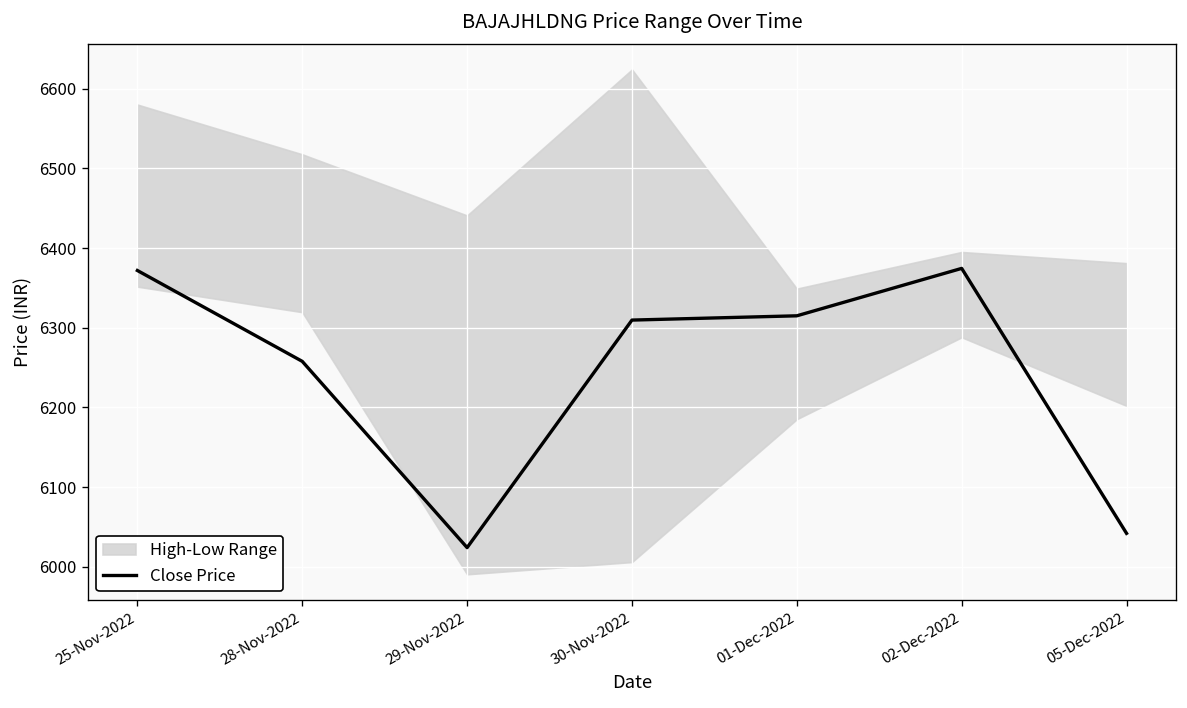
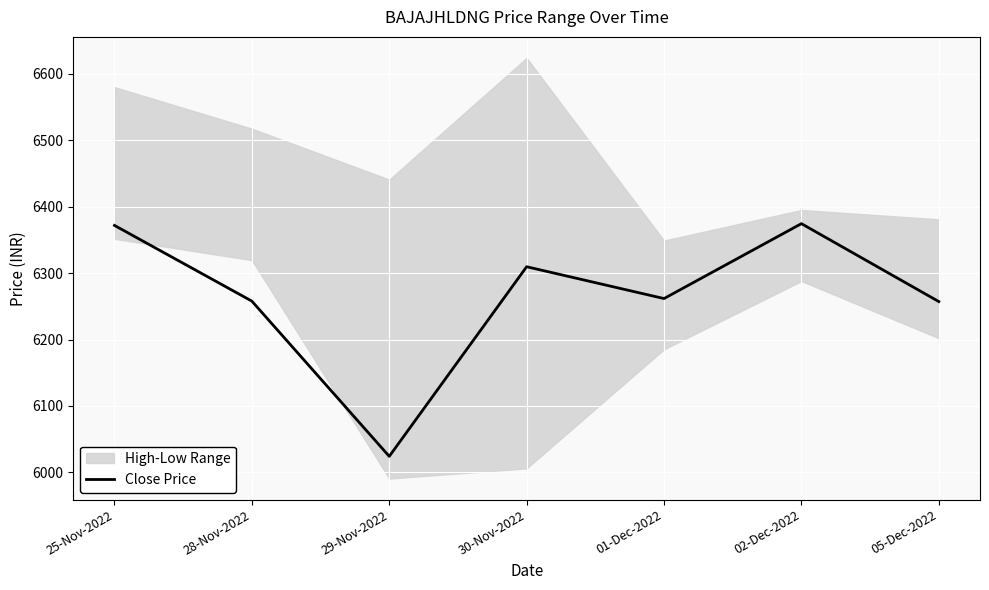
Close Price, 01-Dec-2022: 6310 -> 6260
Close Price, 05-Dec-2022: 6040 -> 6260
